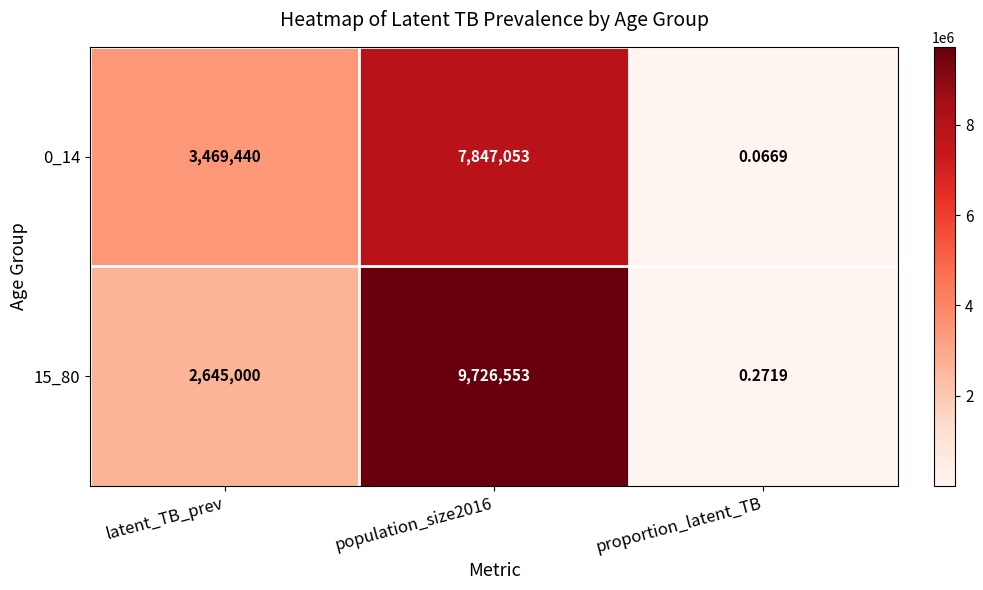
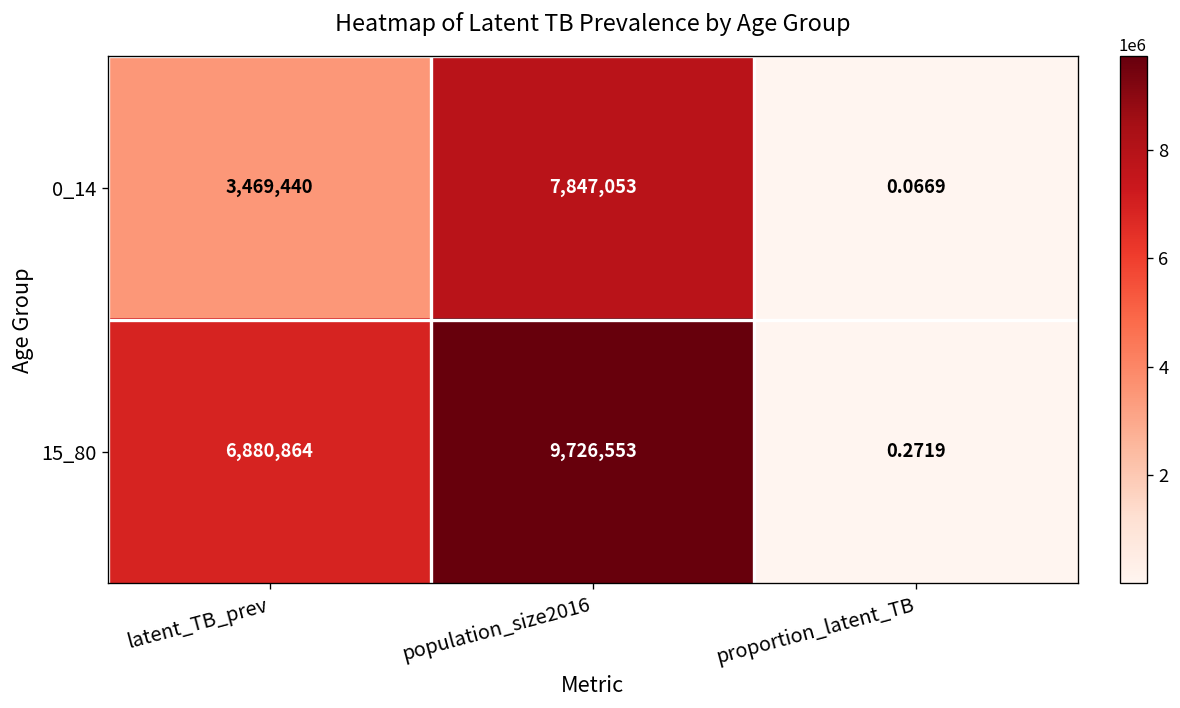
15_80, latent_TB_prev: 2,645,000 -> 6,880,864
